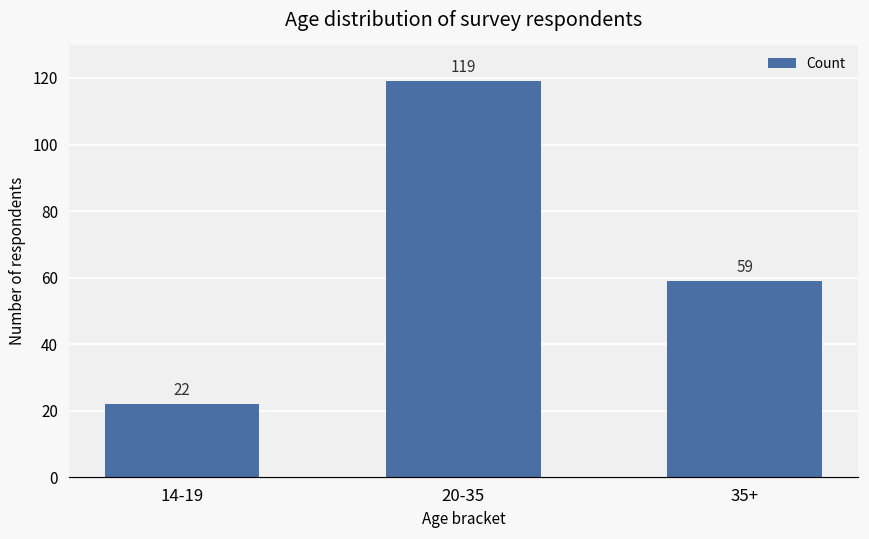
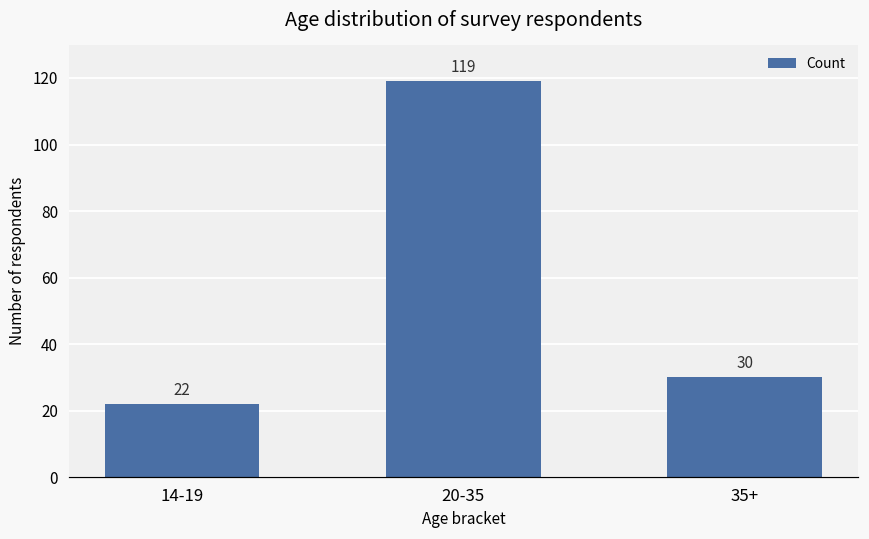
35+: 59 -> 30
